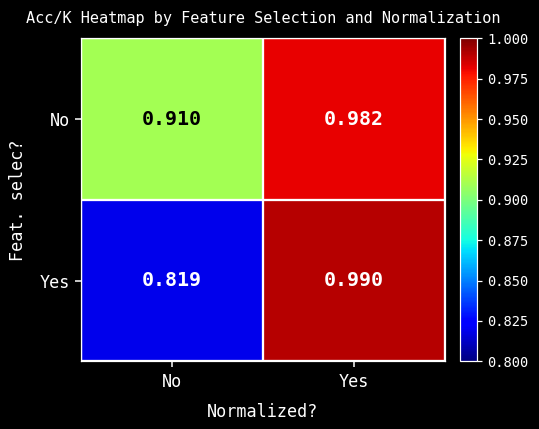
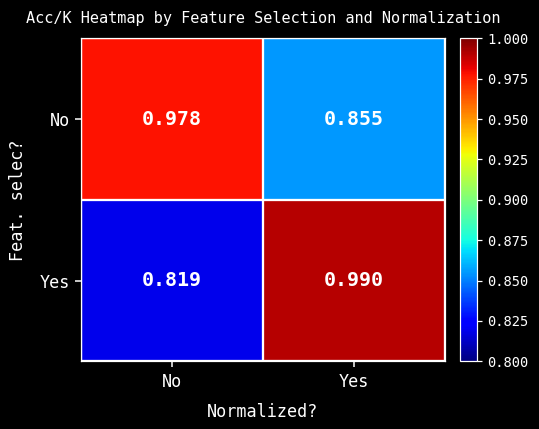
No, No: 0.910 -> 0.978
No, Yes: 0.982 -> 0.855
